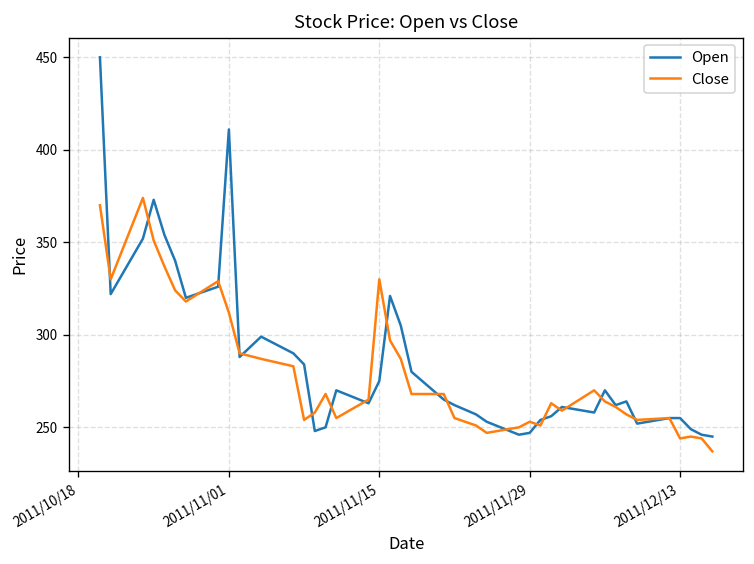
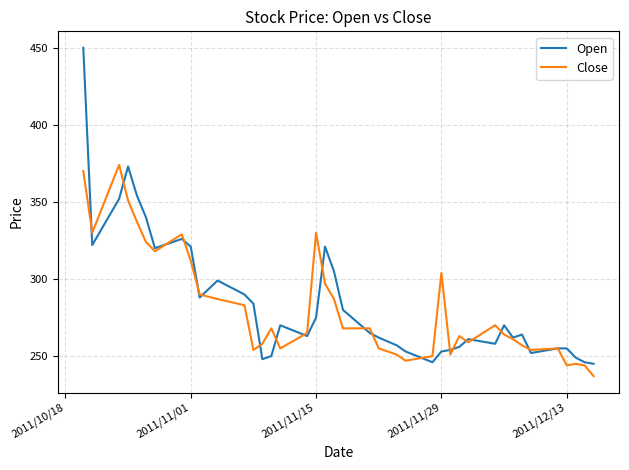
Open, 2011/11/01: 411 -> 321
Open, 2011/11/29: 247 -> 253
Close, 2011/11/29: 253 -> 304
